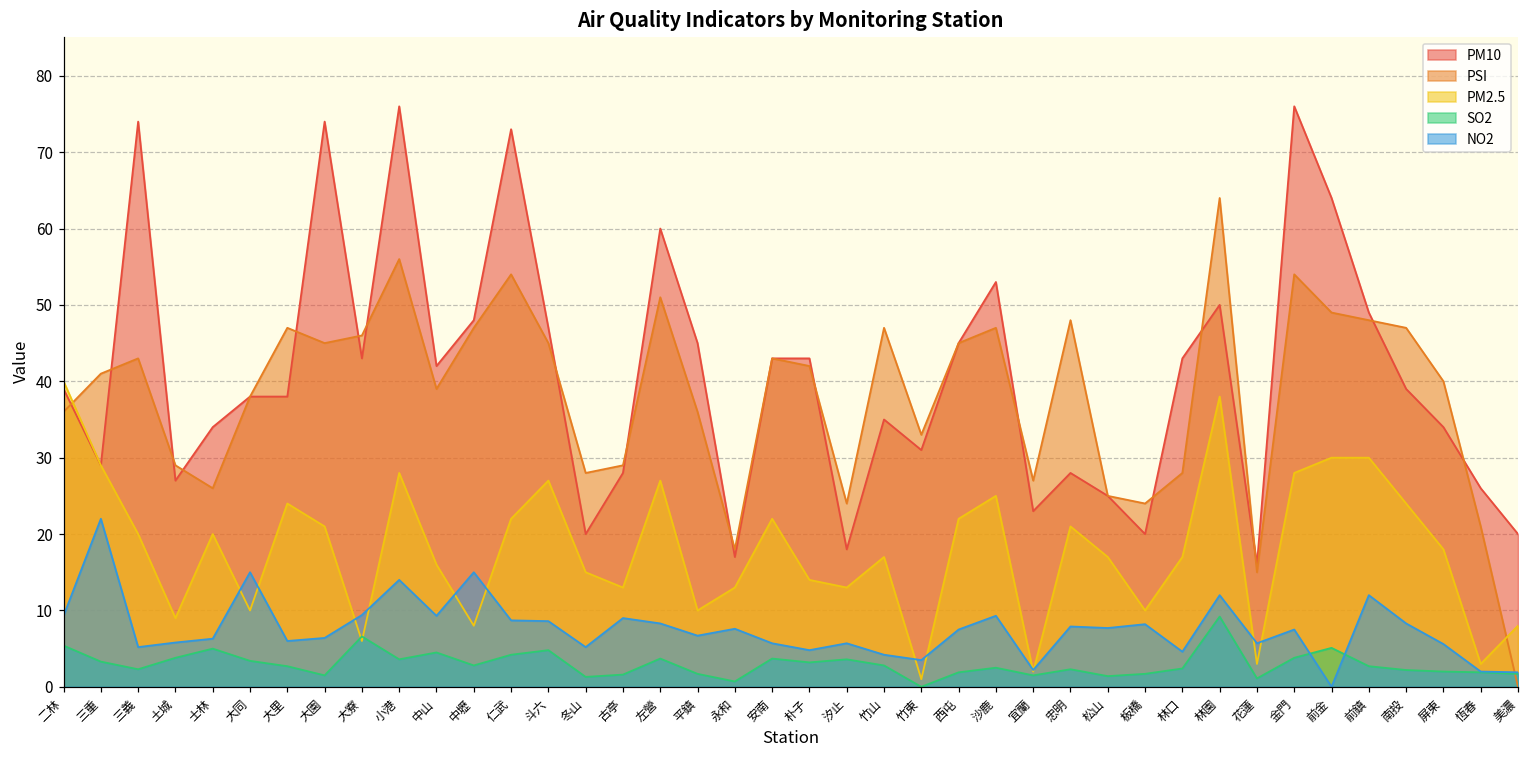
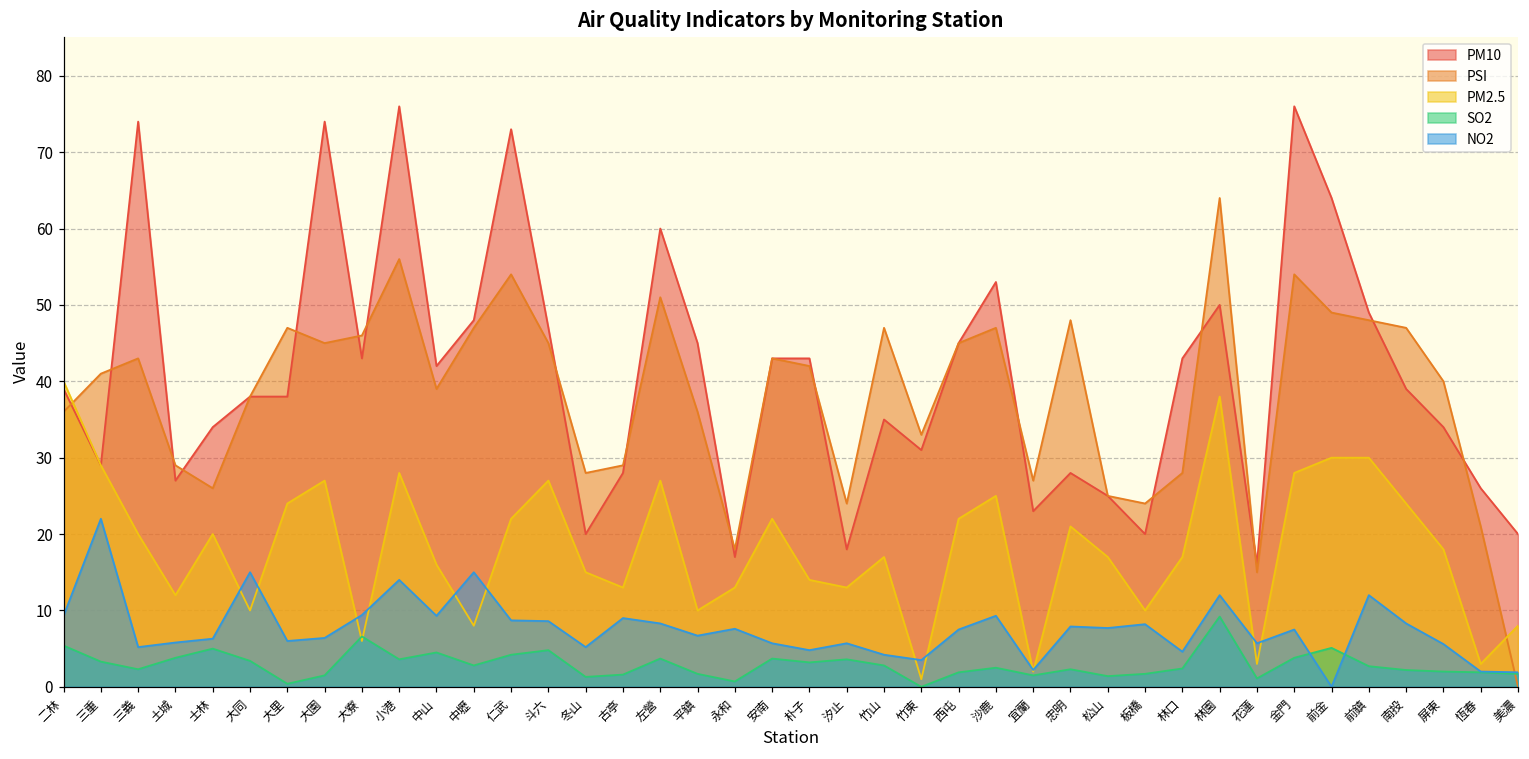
PM2.5, 土城: 9 -> 12
SO2, 大里: 3 -> 0
PM2.5, 大園: 21 -> 27
